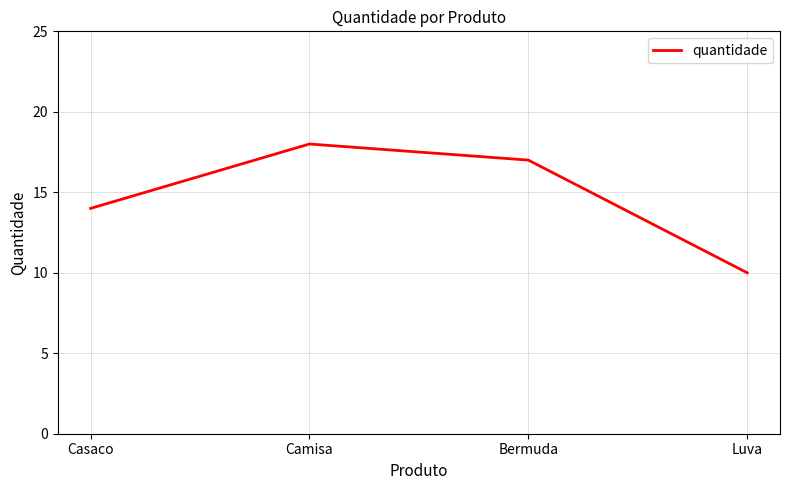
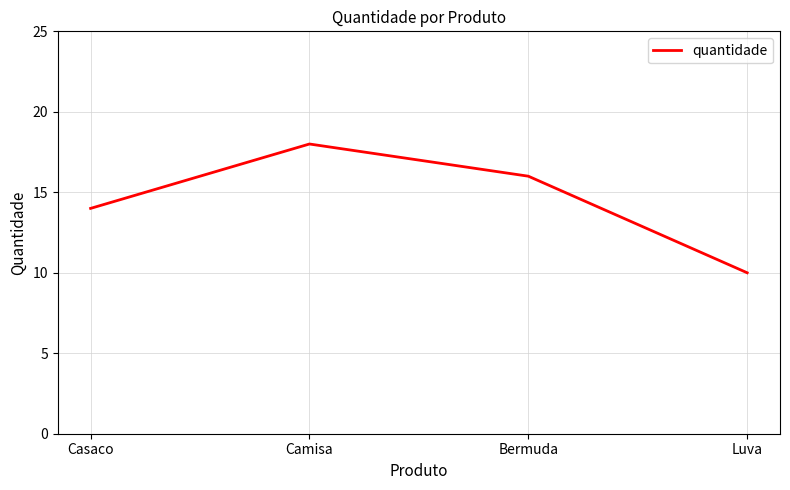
Bermuda: 17 -> 16
